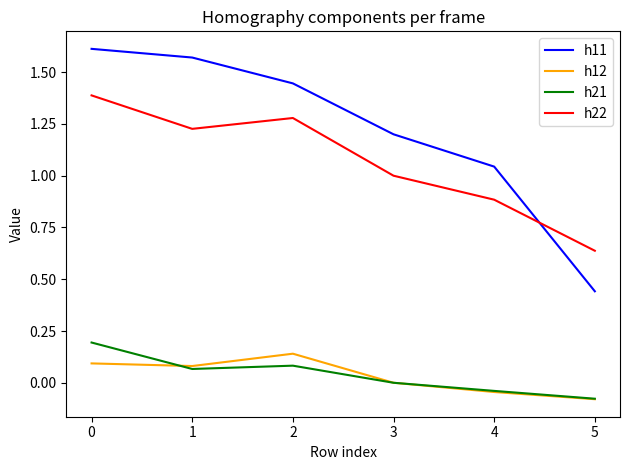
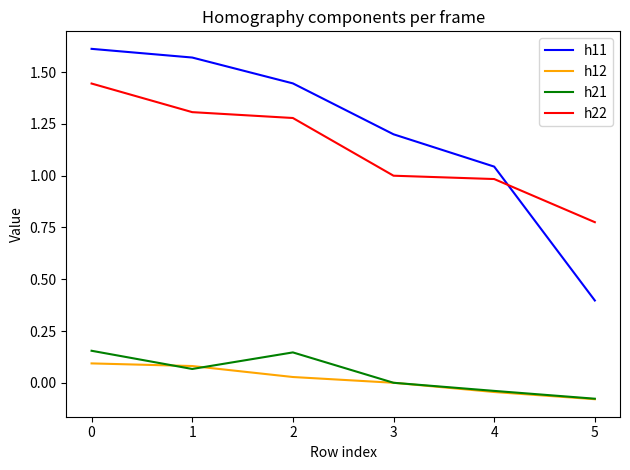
h21, 0: 0.19 -> 0.15
h22, 0: 1.39 -> 1.45
h22, 1: 1.23 -> 1.31
h12, 2: 0.14 -> 0.03
h21, 2: 0.08 -> 0.15
h22, 4: 0.88 -> 0.98
h11, 5: 0.44 -> 0.40
h22, 5: 0.64 -> 0.78
